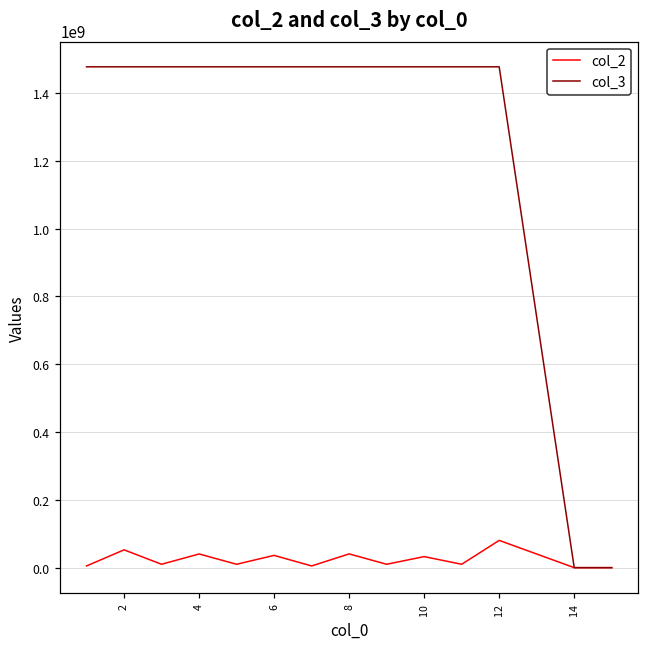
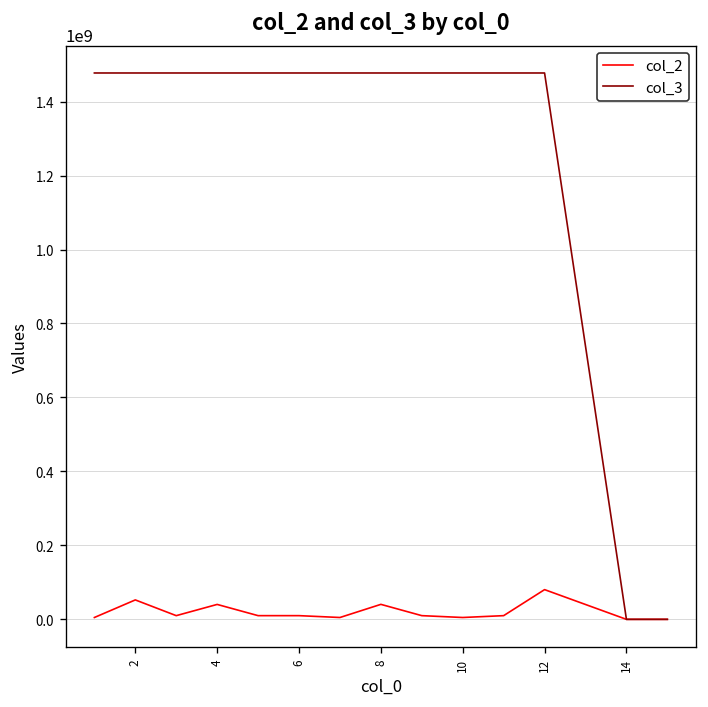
col_2, 6: 40000000 -> 10000000
col_2, 10: 30000000 -> 10000000
